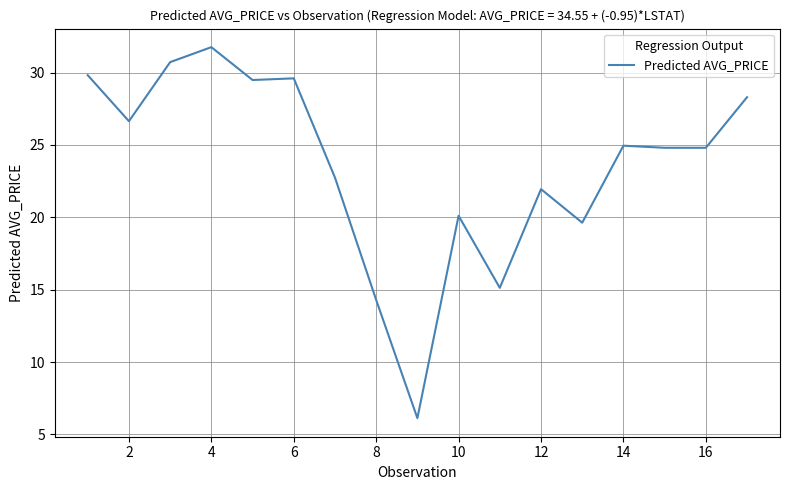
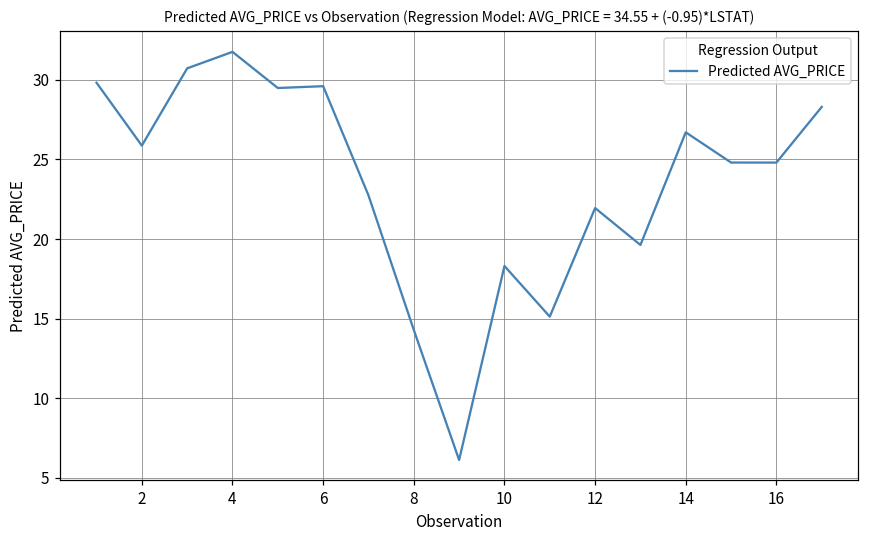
2: 26.6 -> 25.9
10: 20.1 -> 18.3
14: 25.0 -> 26.7
